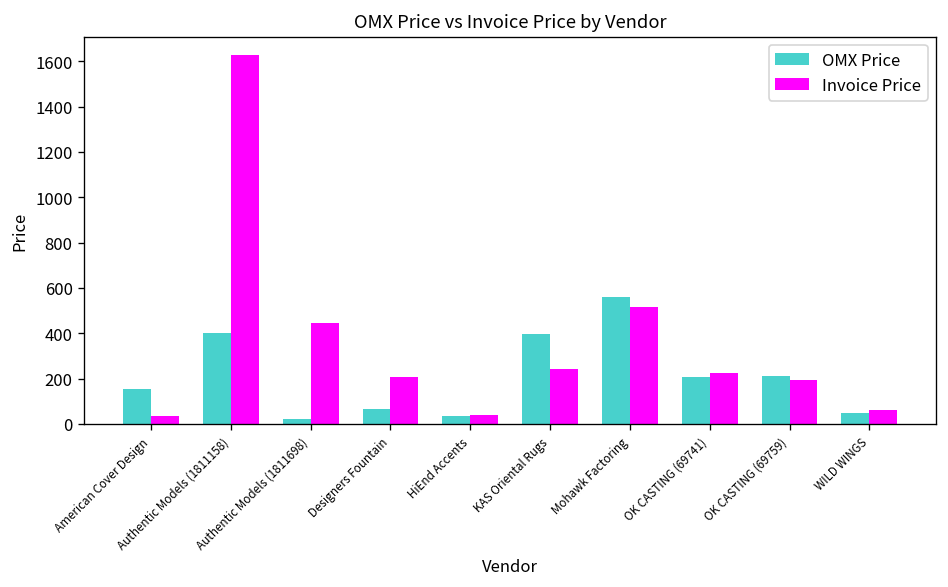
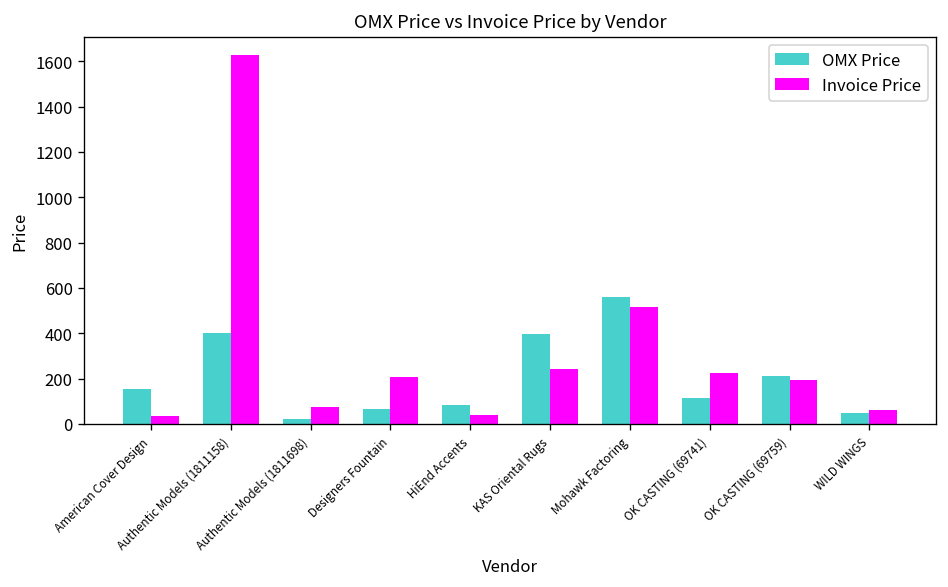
Invoice Price, Authentic Models (1811698): 440 -> 80
OMX Price, HiEnd Accents: 30 -> 80
OMX Price, OK CASTING (69741): 210 -> 110
